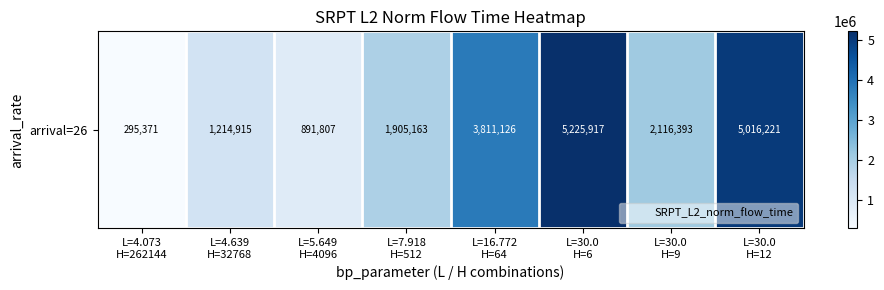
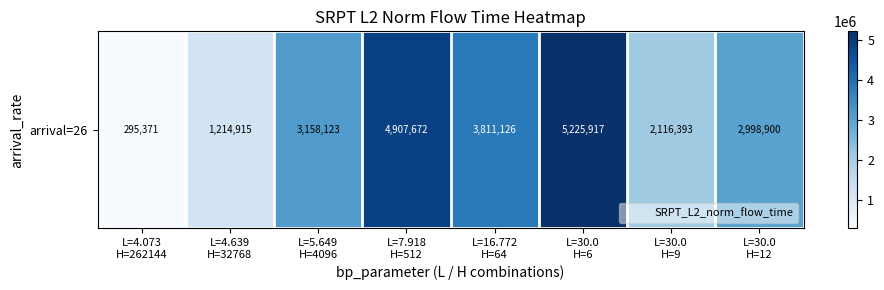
arrival=26, L=5.649 H=4096: 891,807 -> 3,158,123
arrival=26, L=7.918 H=512: 1,905,163 -> 4,907,672
arrival=26, L=30.0 H=12: 5,016,221 -> 2,998,900
